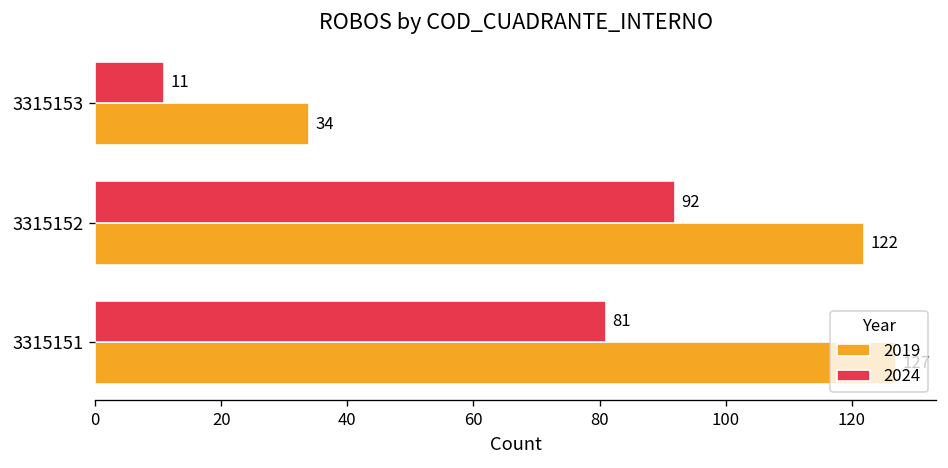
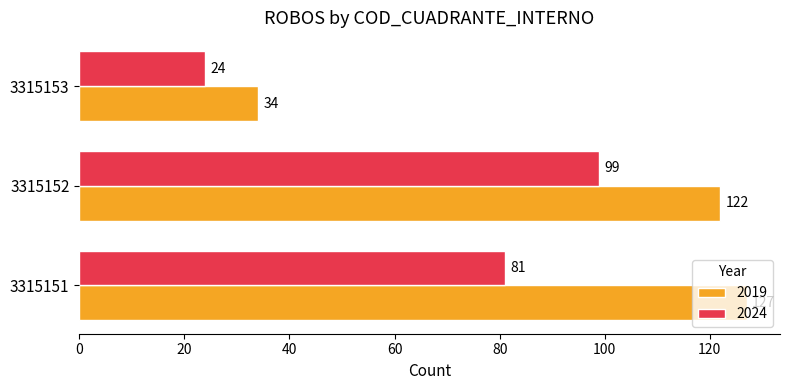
2024, 3315153: 11 -> 24
2024, 3315152: 92 -> 99
